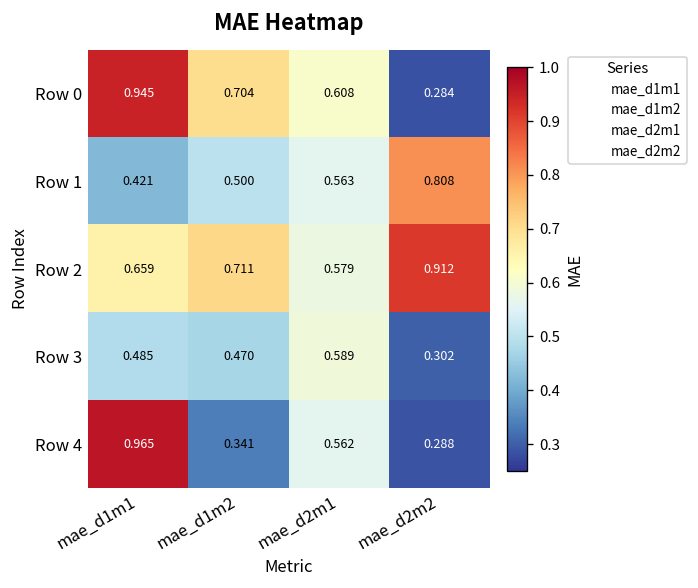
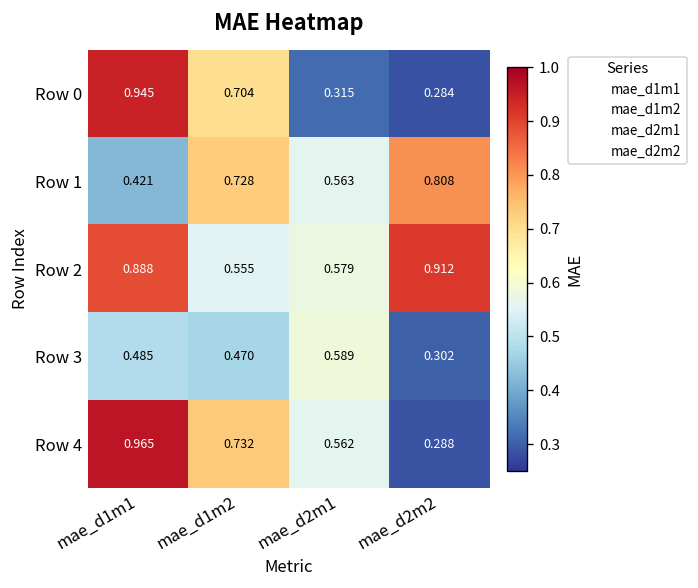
Row 0, mae_d2m1: 0.608 -> 0.315
Row 1, mae_d1m2: 0.500 -> 0.728
Row 2, mae_d1m1: 0.659 -> 0.888
Row 2, mae_d1m2: 0.711 -> 0.555
Row 4, mae_d1m2: 0.341 -> 0.732
